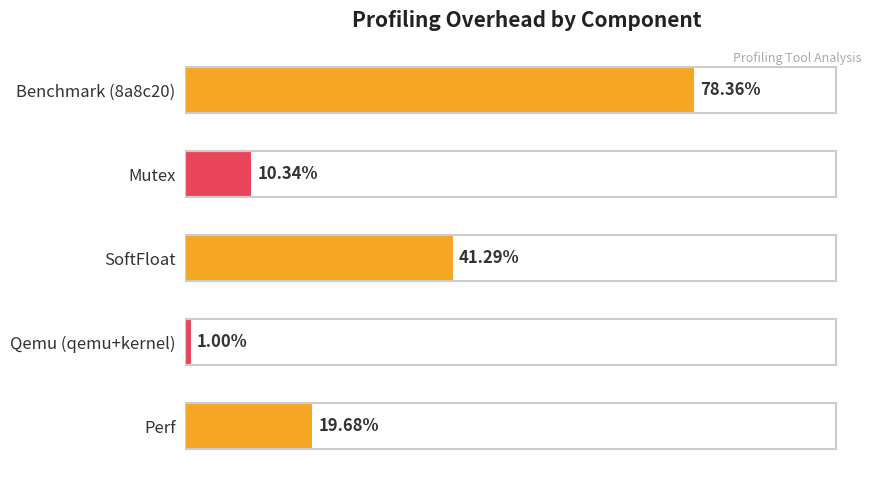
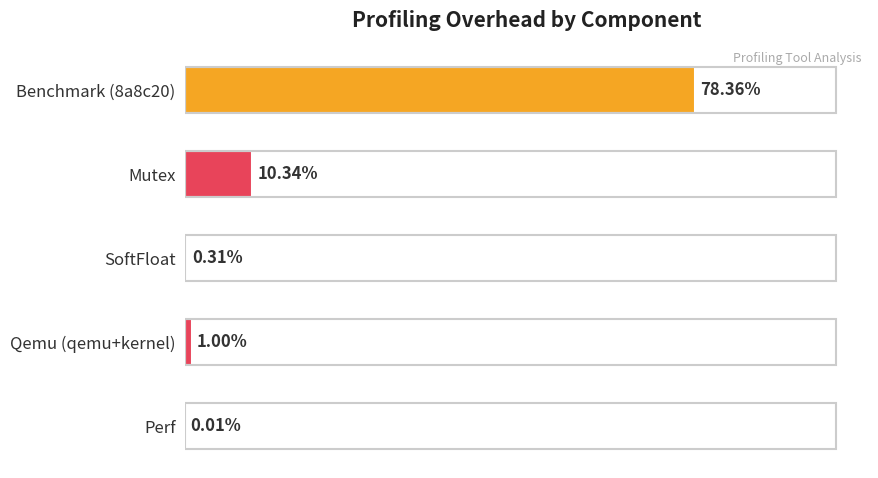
SoftFloat: 41.29% -> 0.31%
Perf: 19.68% -> 0.01%
